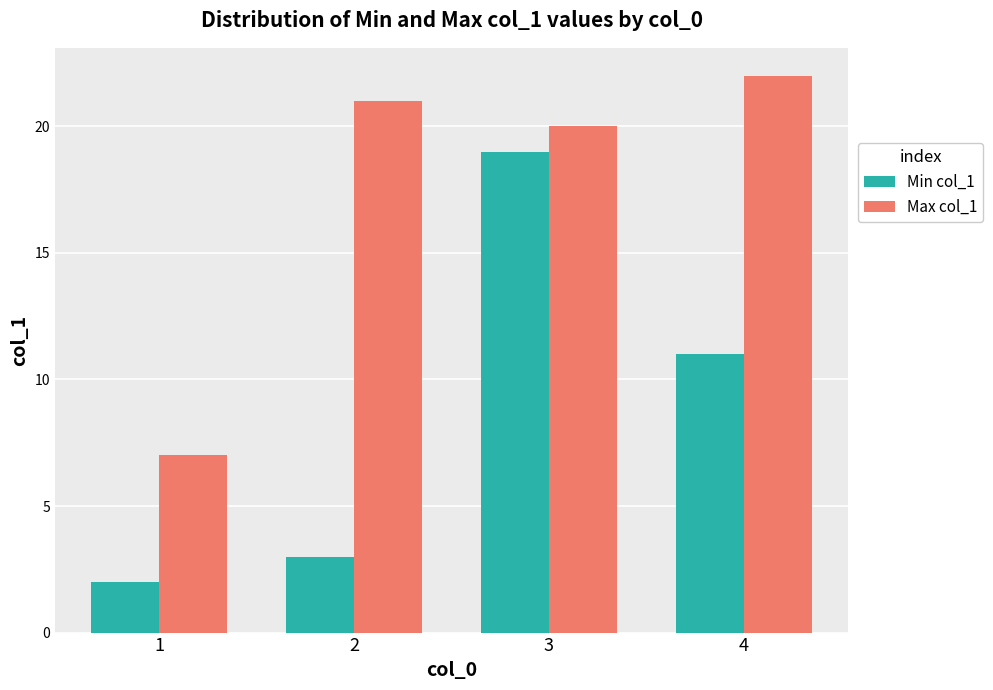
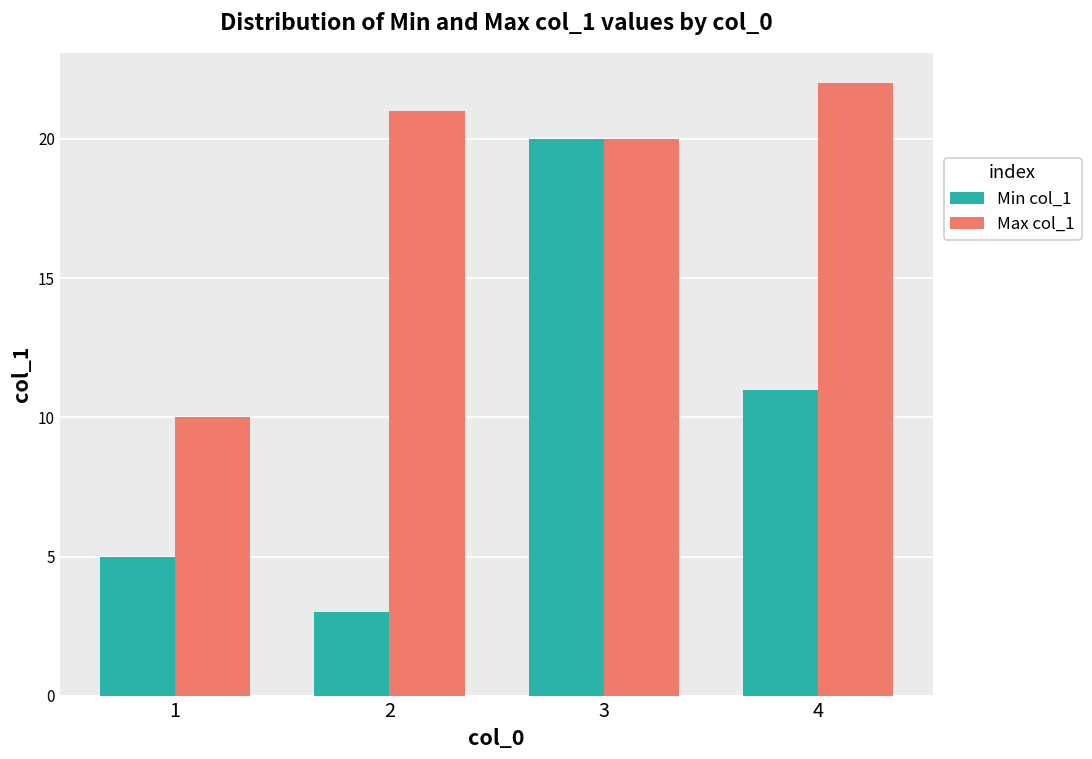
Min col_1, 1: 2 -> 5
Max col_1, 1: 7 -> 10
Min col_1, 3: 19 -> 20
